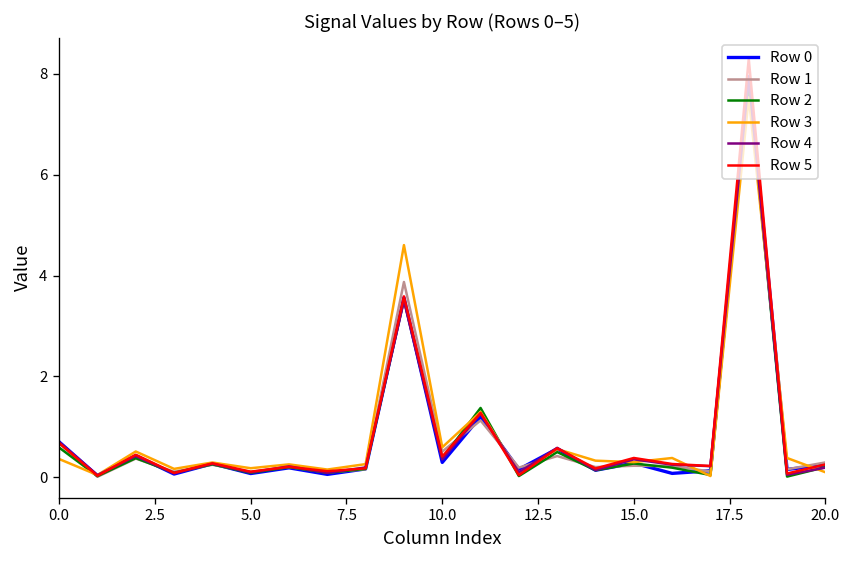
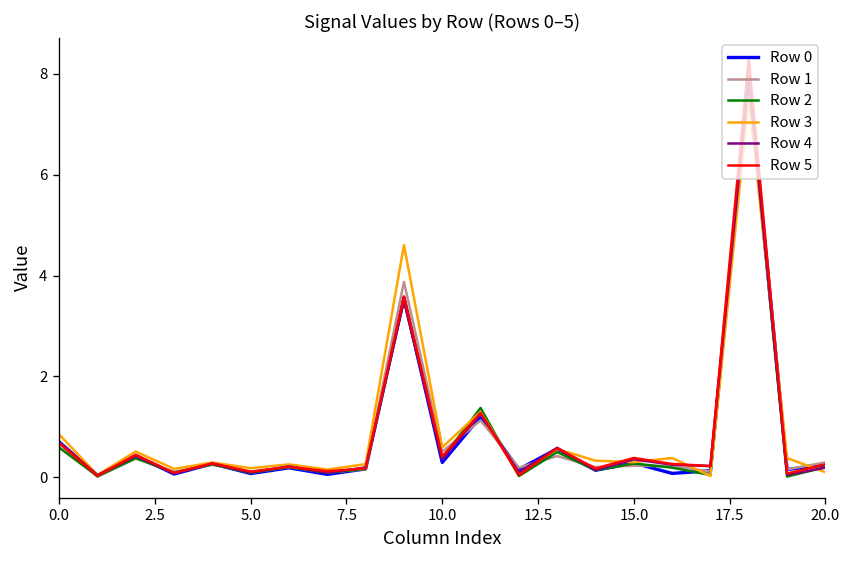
Row 3, 0.0: 0.4 -> 0.8
